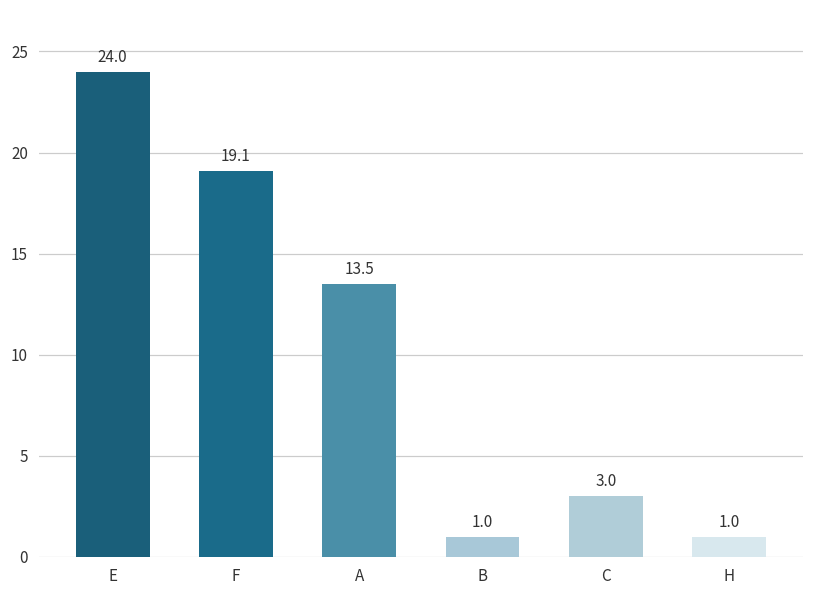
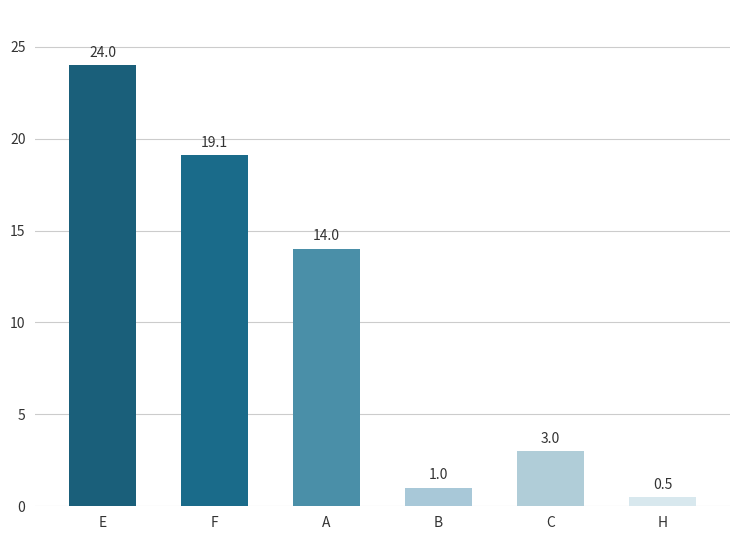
A: 13.5 -> 14.0
H: 1.0 -> 0.5
